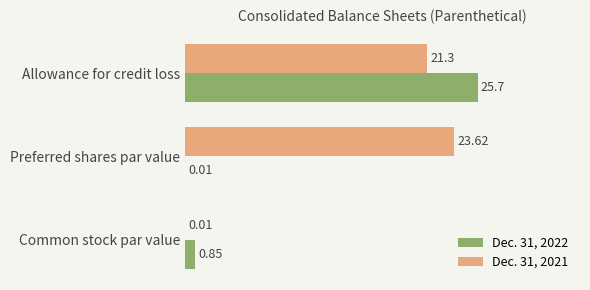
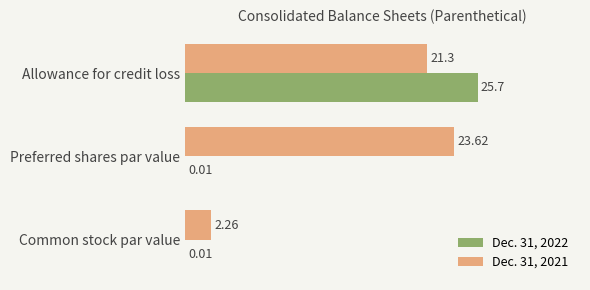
Dec. 31, 2021, Common stock par value: 0.01 -> 2.26
Dec. 31, 2022, Common stock par value: 0.85 -> 0.01
